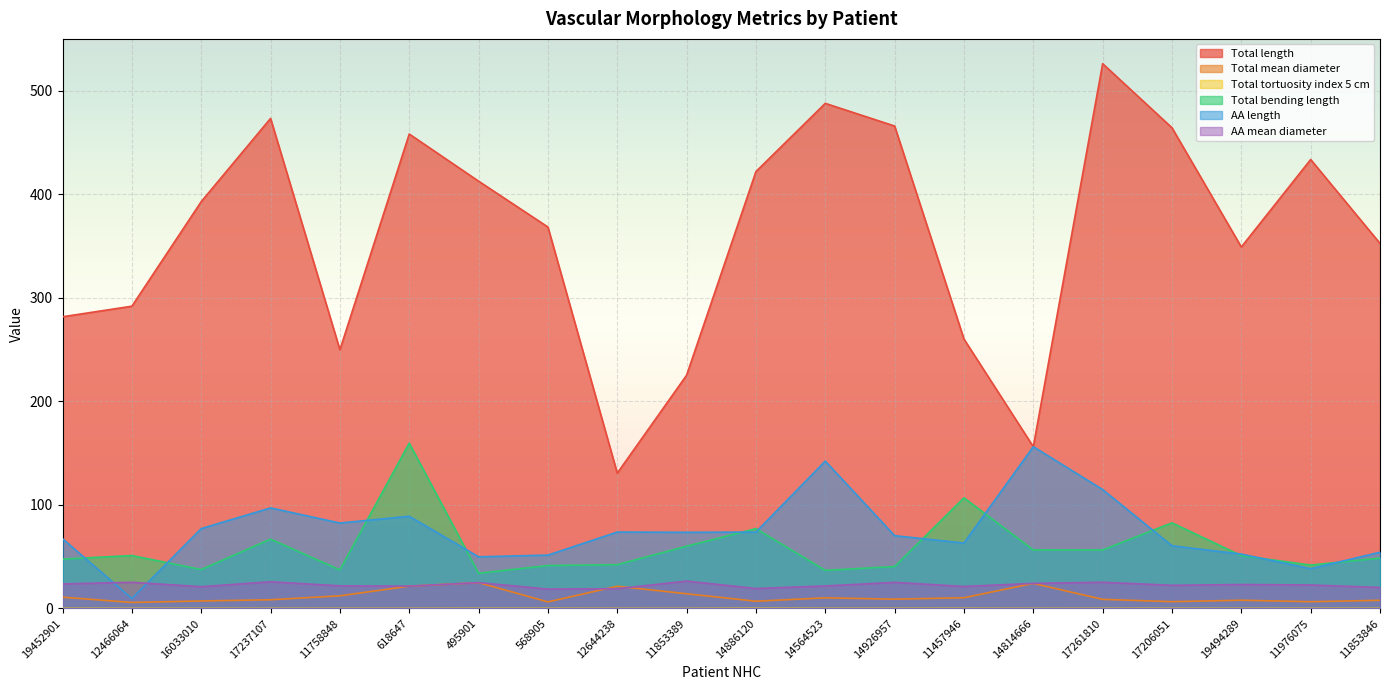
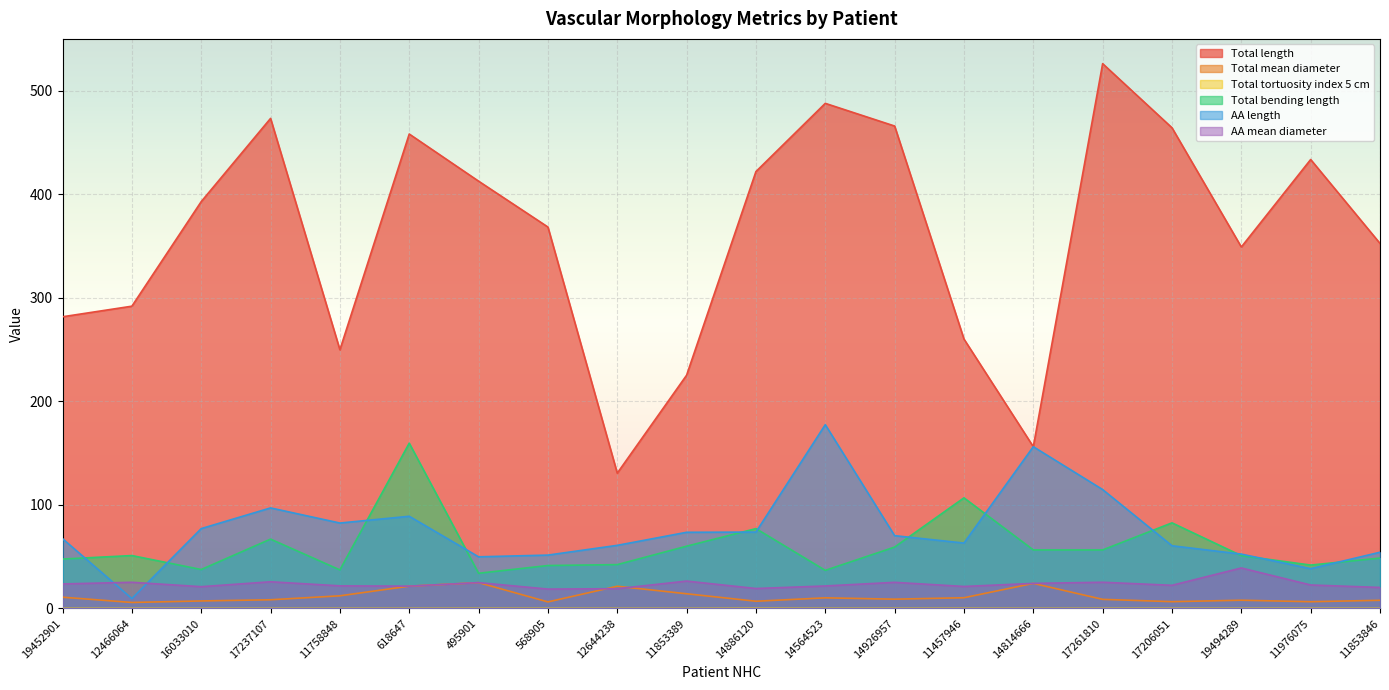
AA length, 12644238: 74 -> 61
AA length, 14564523: 142 -> 177
Total bending length, 14926957: 40 -> 59
AA mean diameter, 19494289: 23 -> 39
